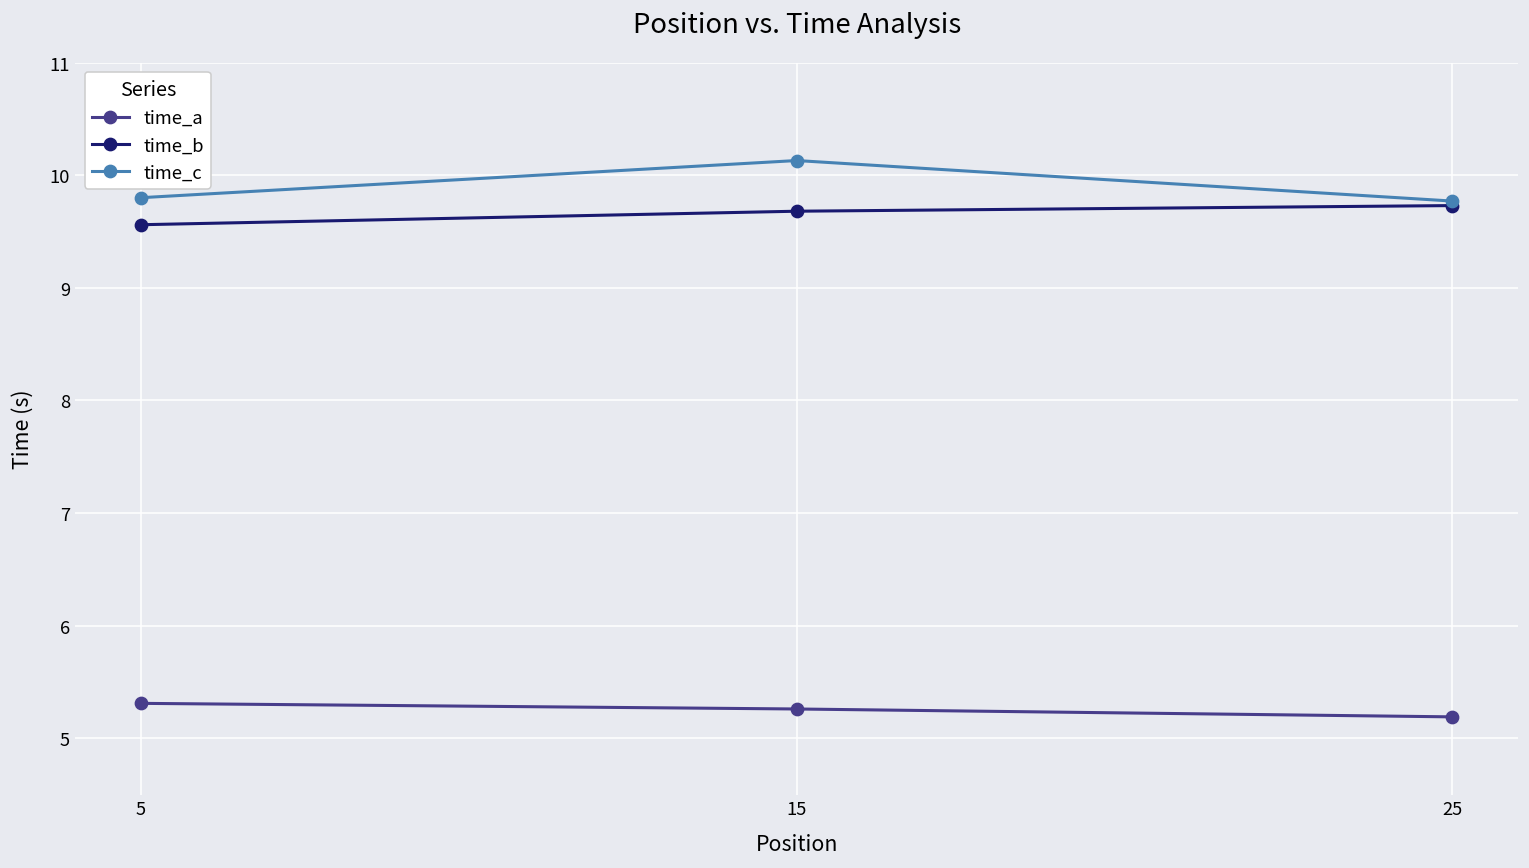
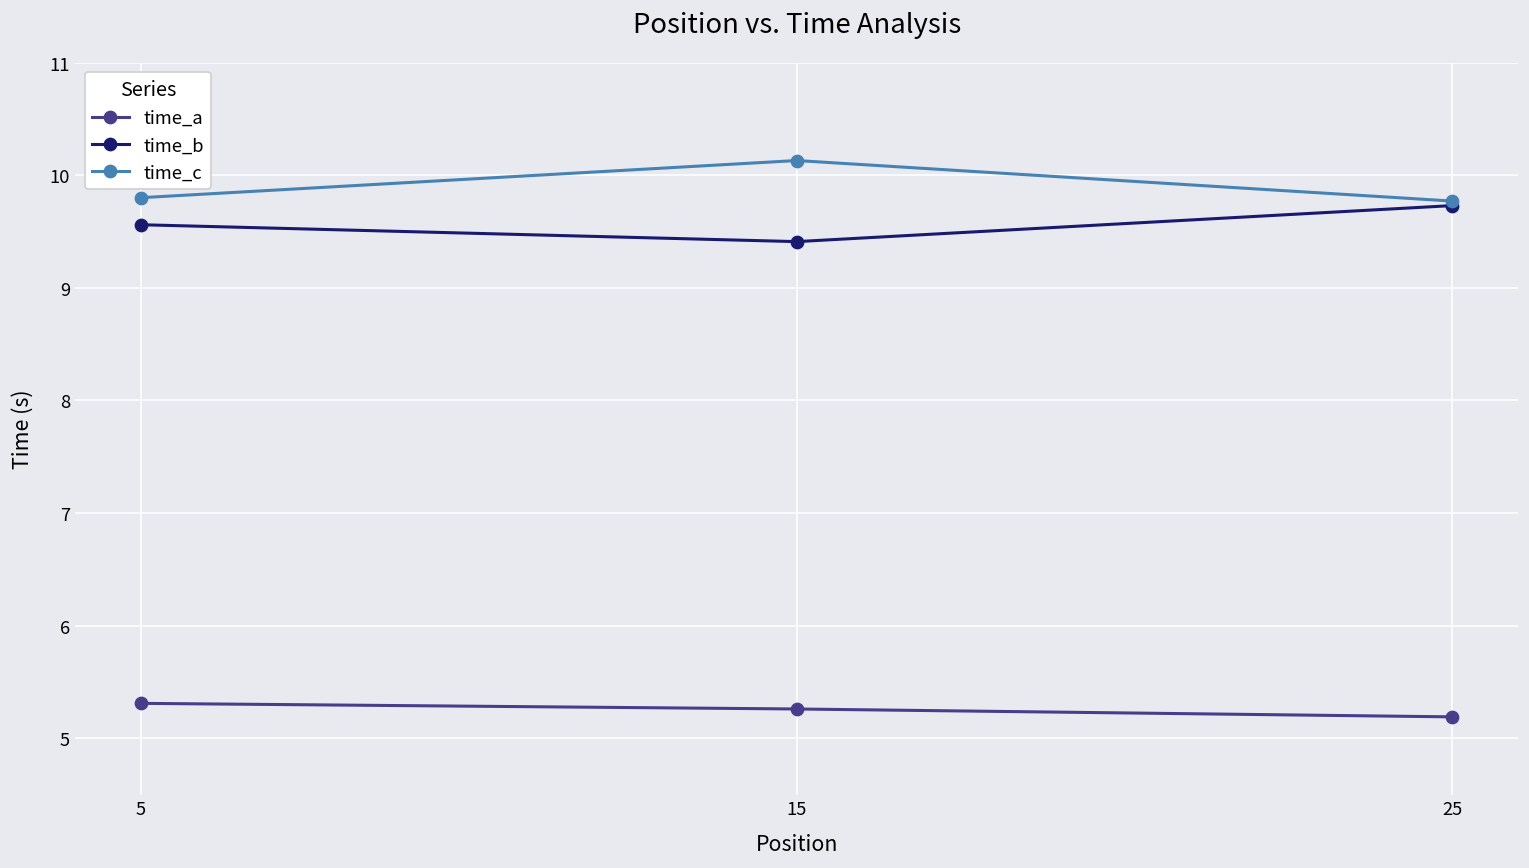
time_b, 15: 9.68 -> 9.41
